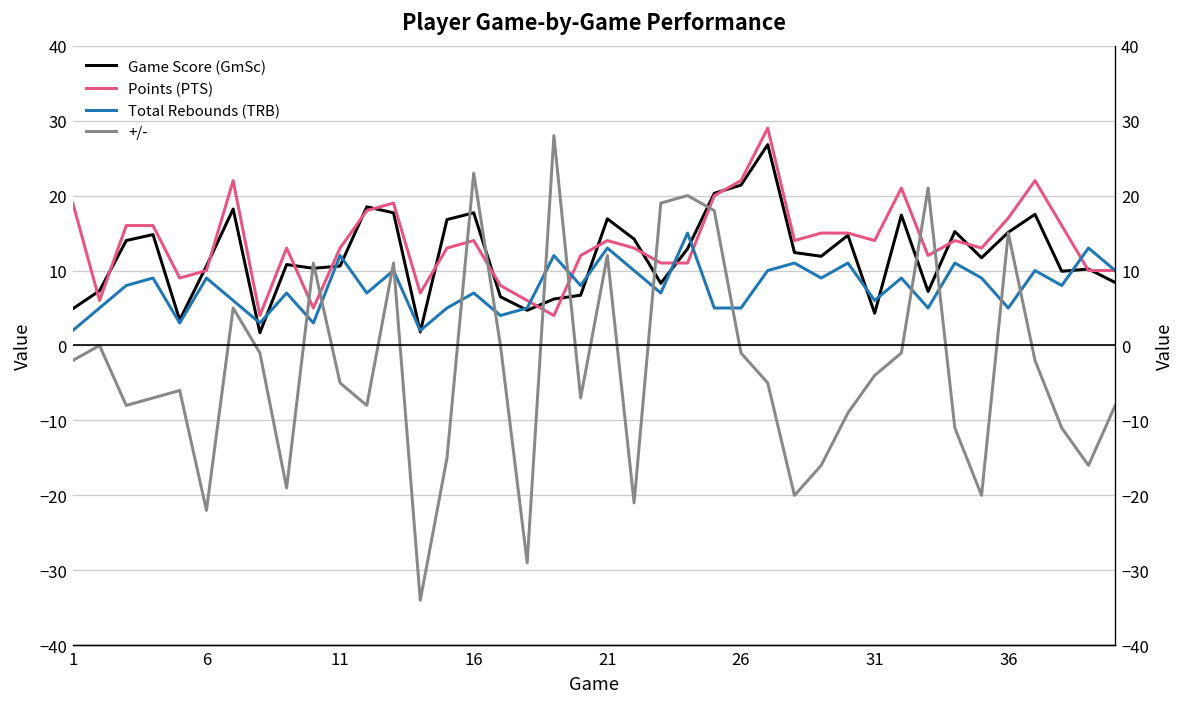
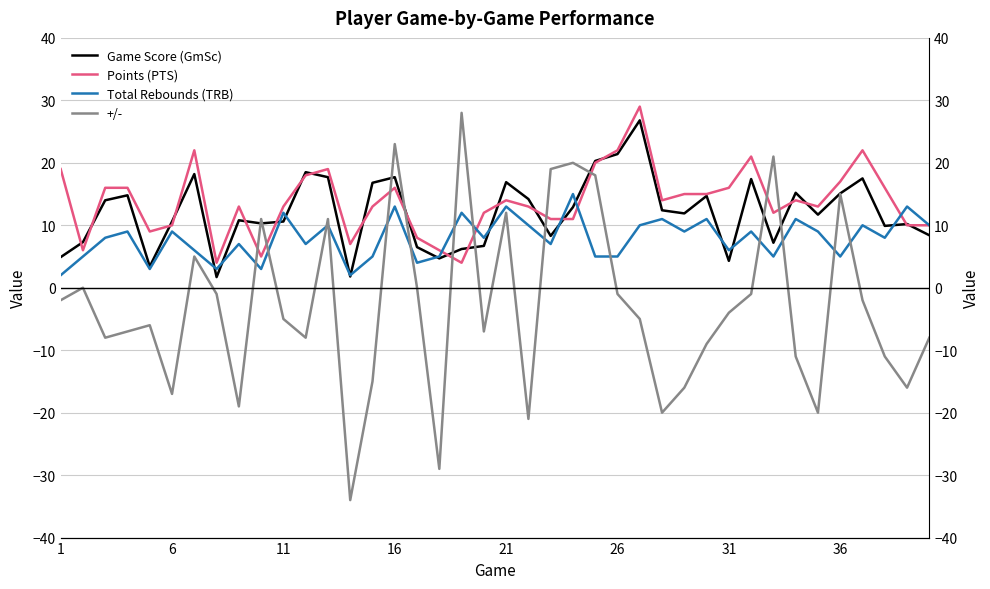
+/-, 6: -22 -> -17
Points (PTS), 16: 14 -> 16
Total Rebounds (TRB), 16: 7 -> 13
Points (PTS), 31: 14 -> 16
